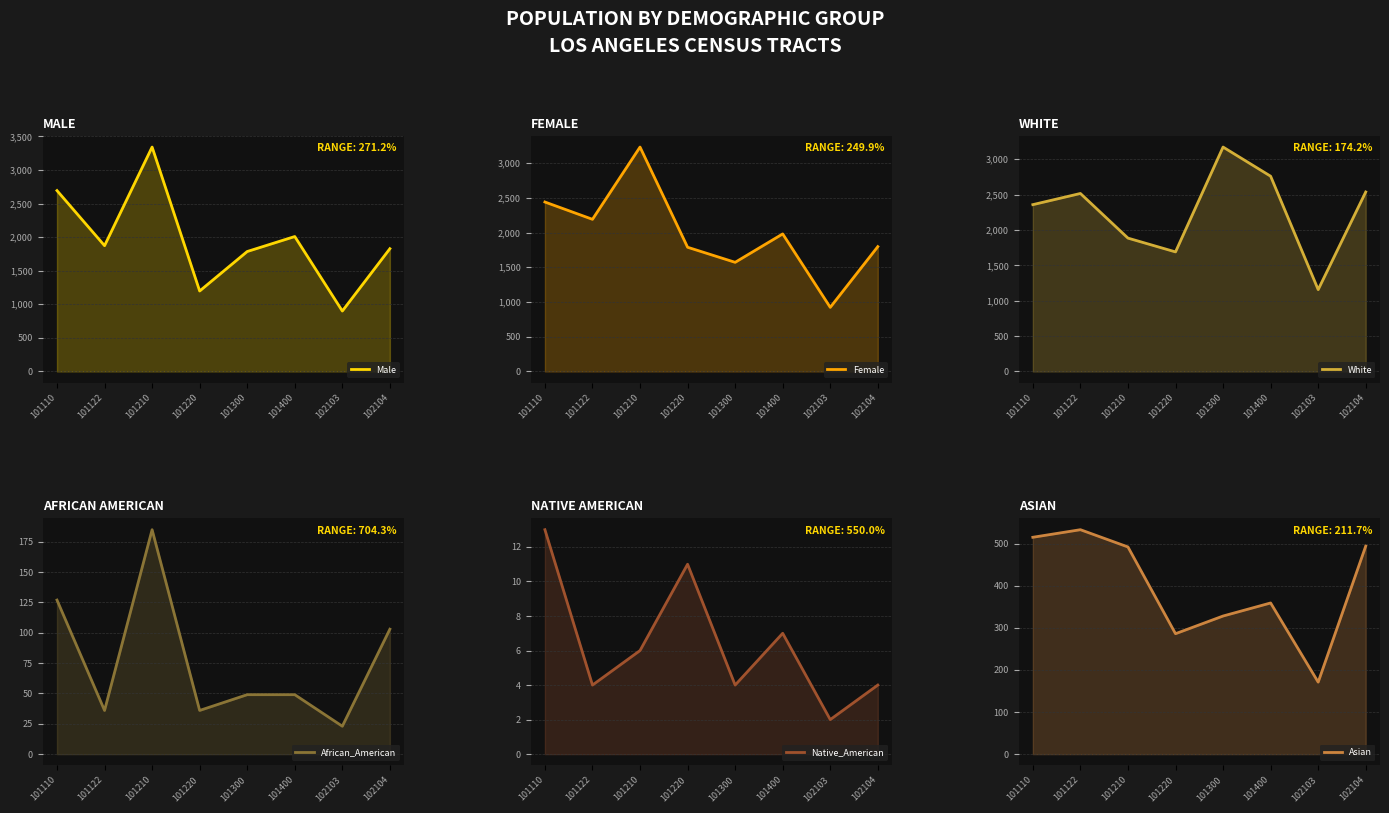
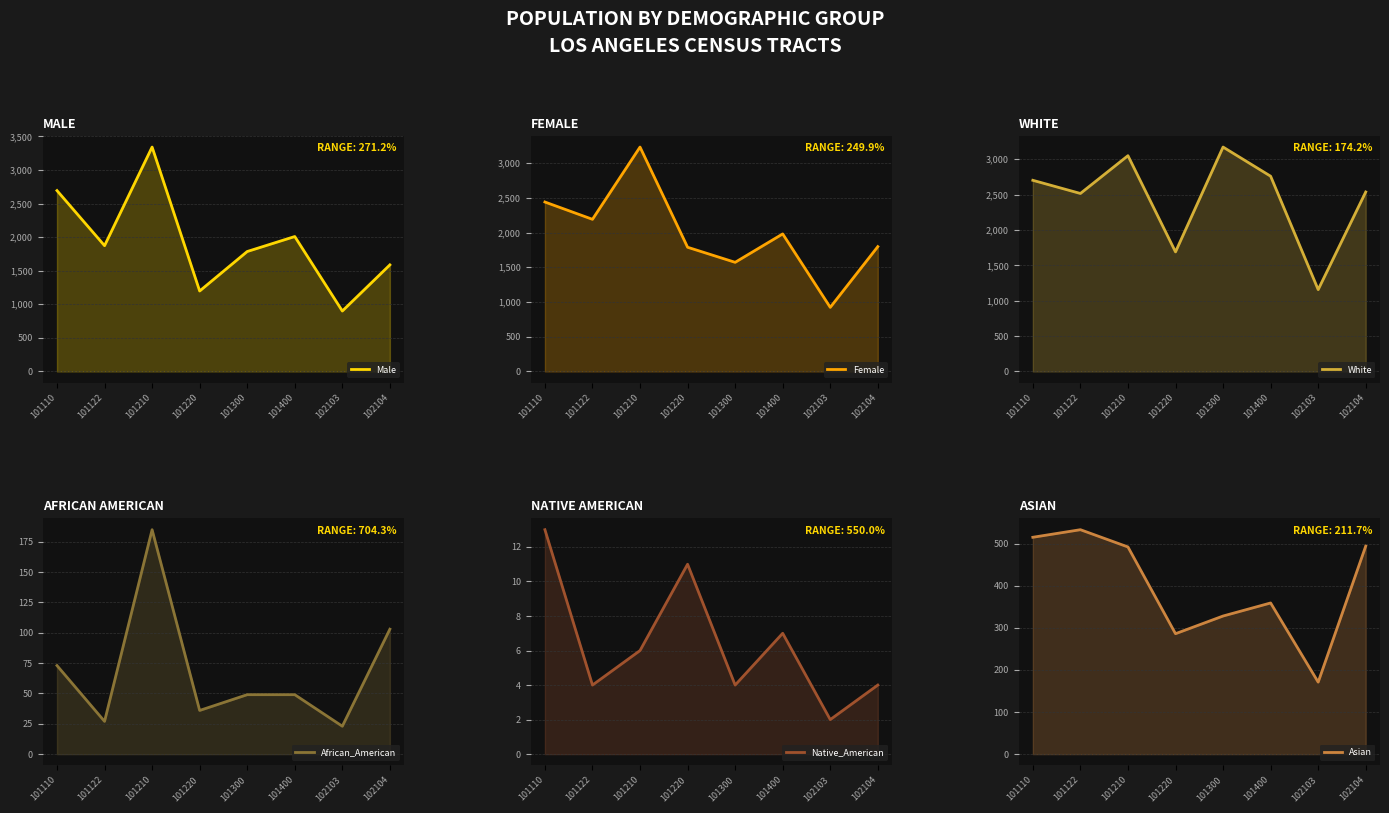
MALE, 102104: 1,800 -> 1,600
WHITE, 101110: 2,400 -> 2,700
WHITE, 101210: 1,900 -> 3,100
AFRICAN AMERICAN, 101110: 127 -> 73
AFRICAN AMERICAN, 101122: 36 -> 27
